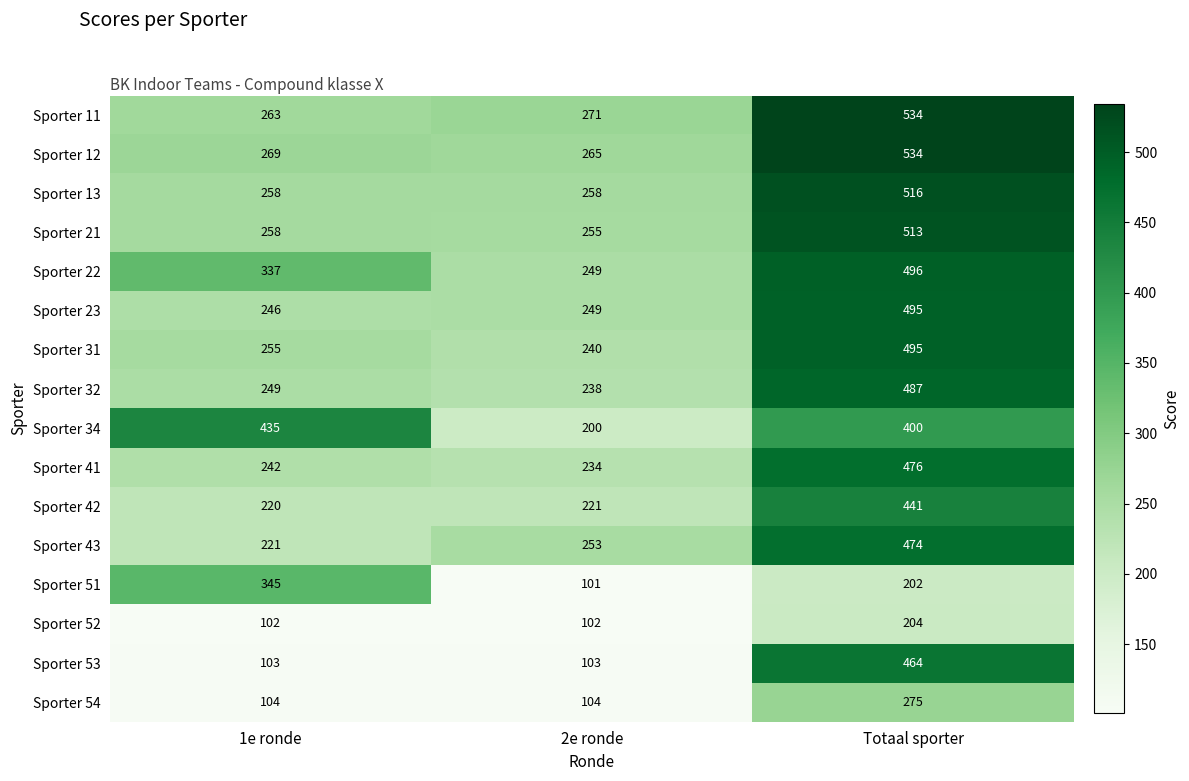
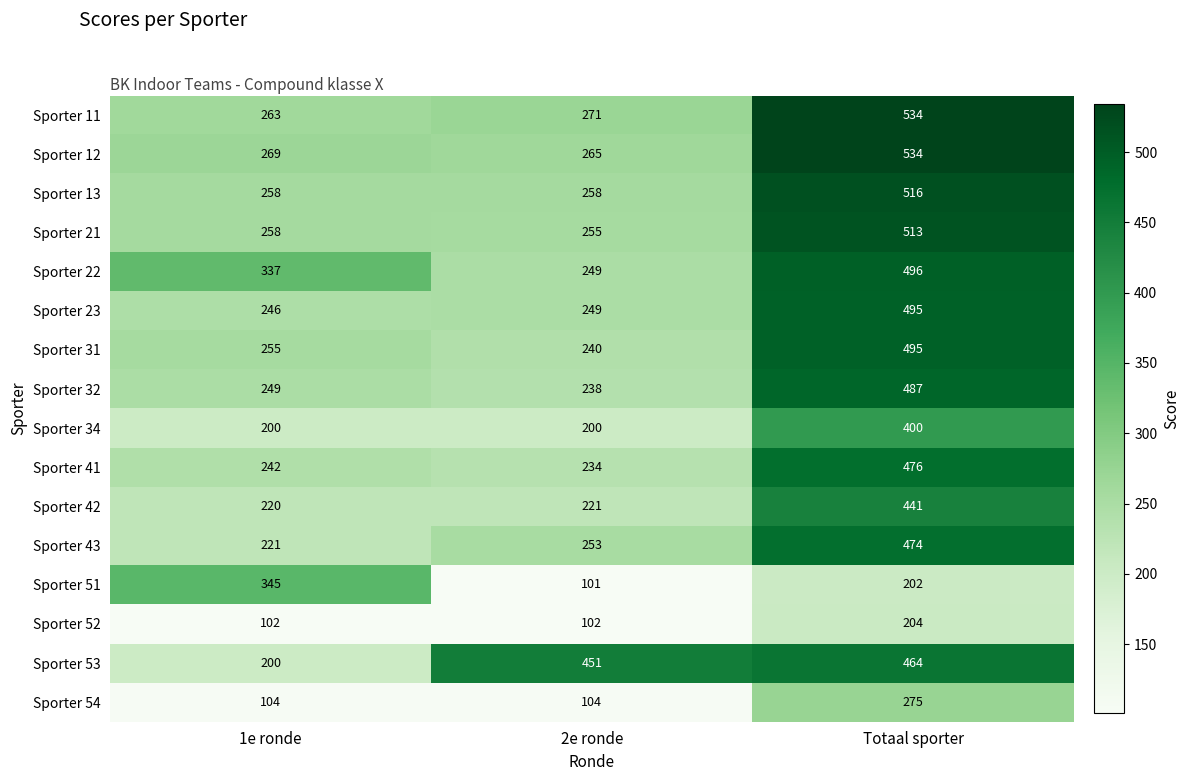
Sporter 34, 1e ronde: 435 -> 200
Sporter 53, 1e ronde: 103 -> 200
Sporter 53, 2e ronde: 103 -> 451
